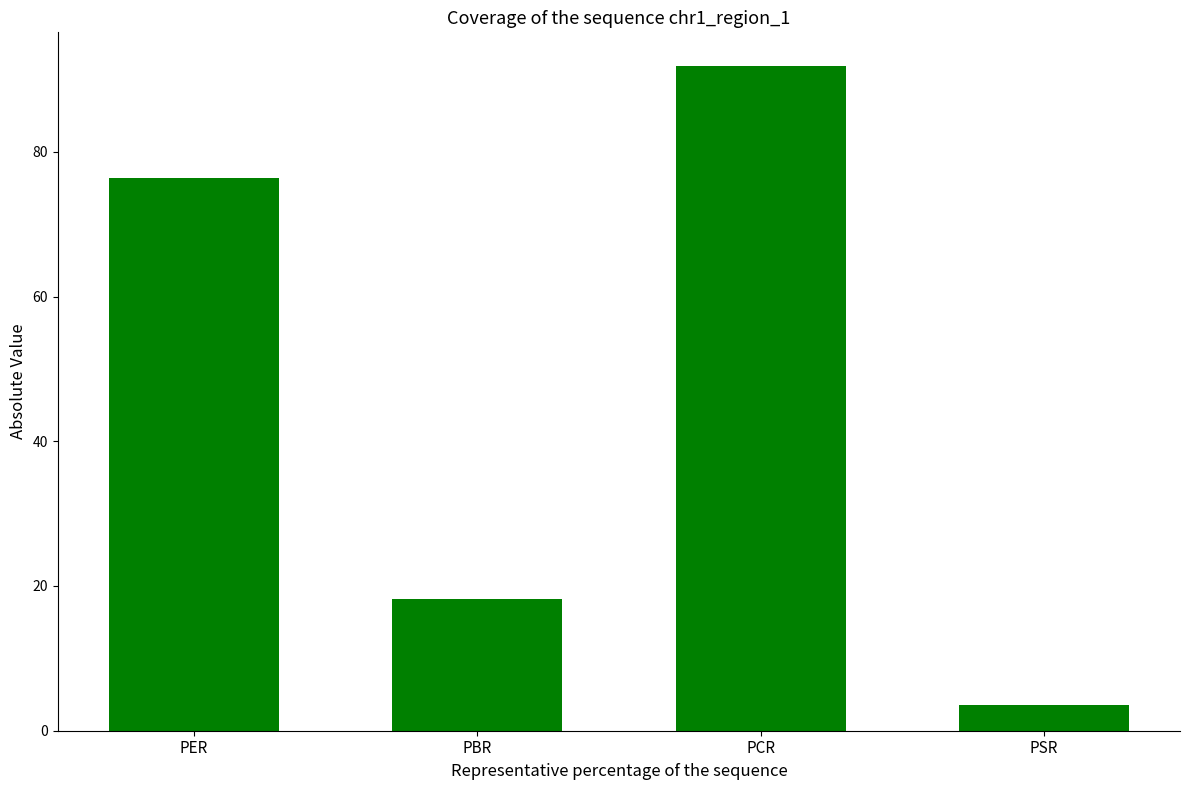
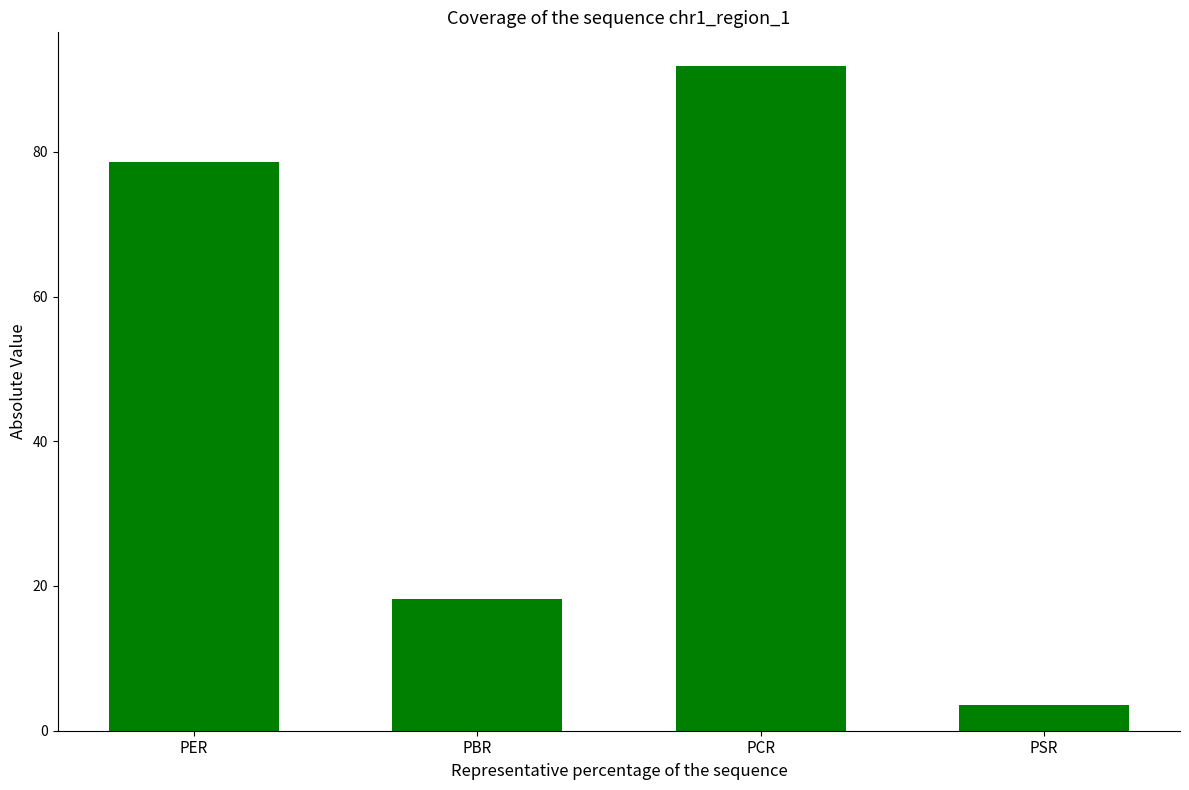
PER: 76 -> 79
